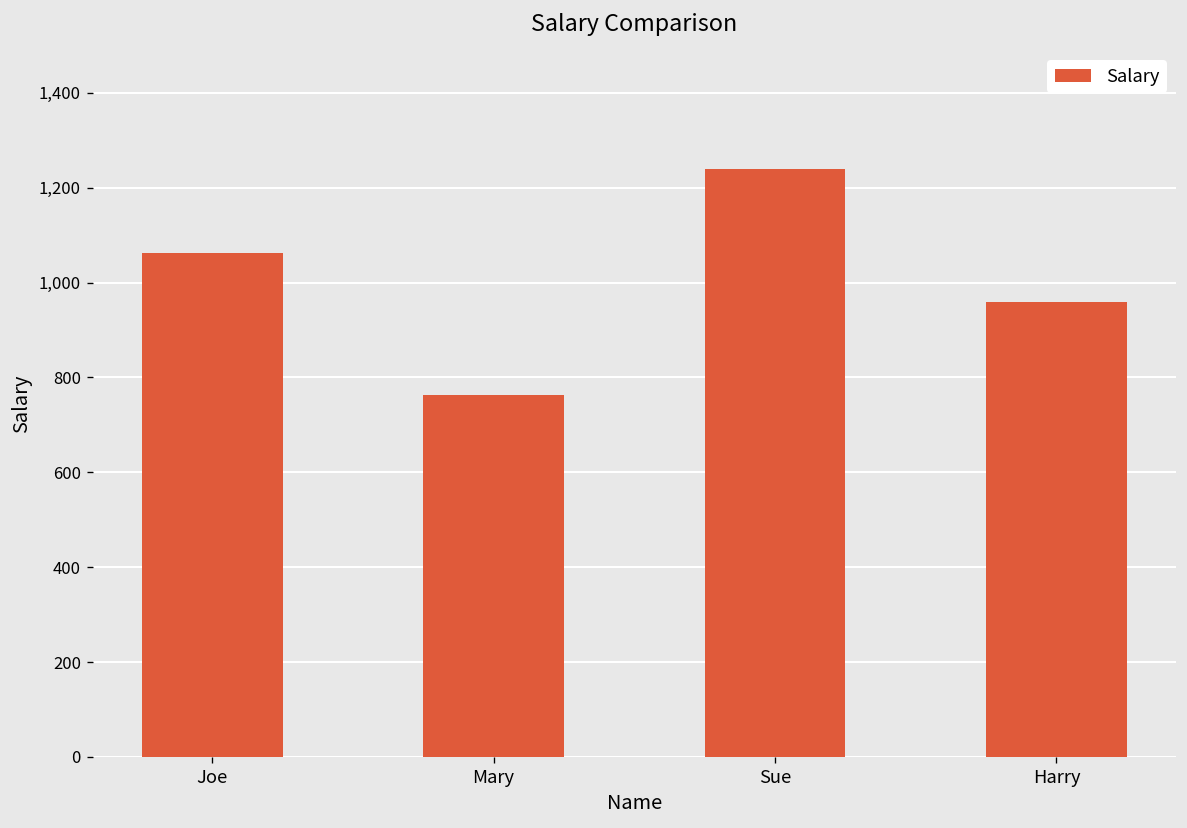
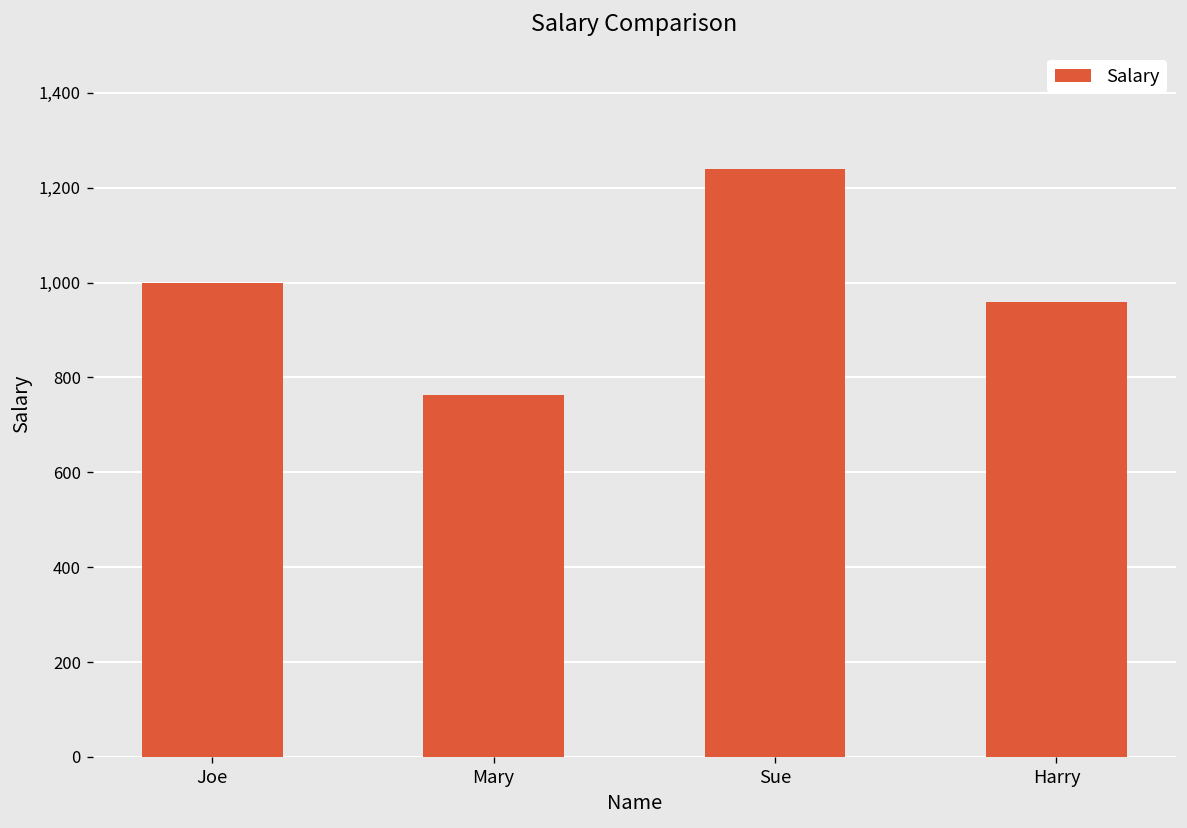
Joe: 1,060 -> 1,000
